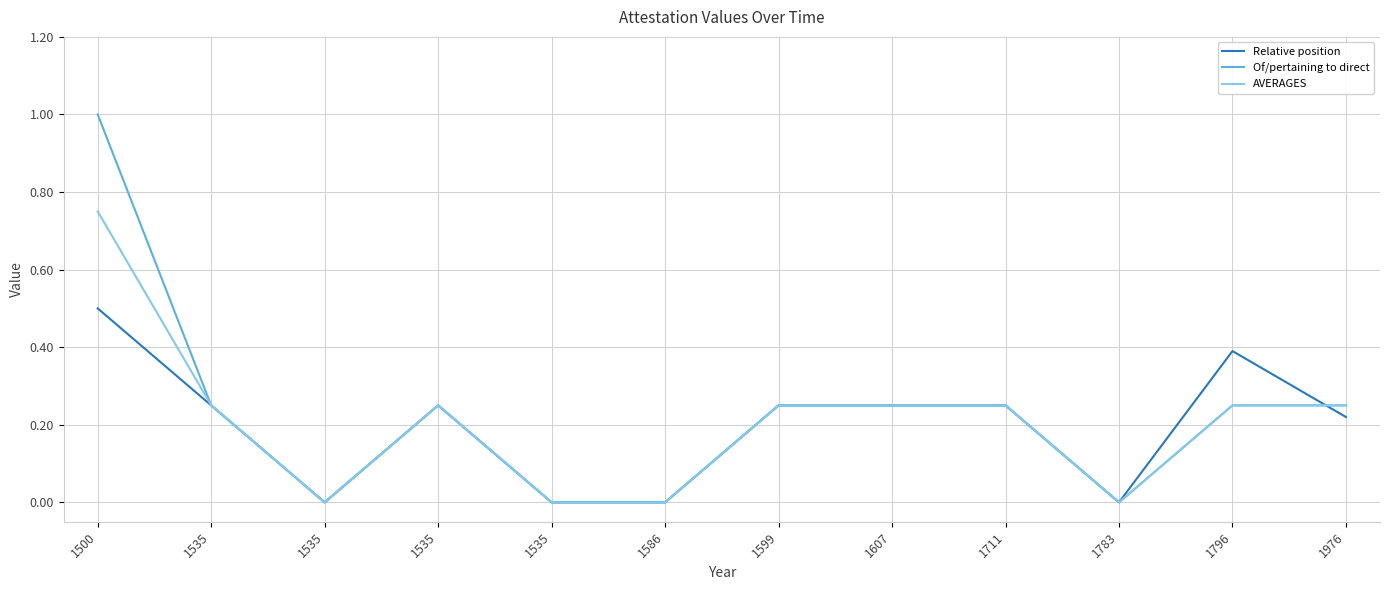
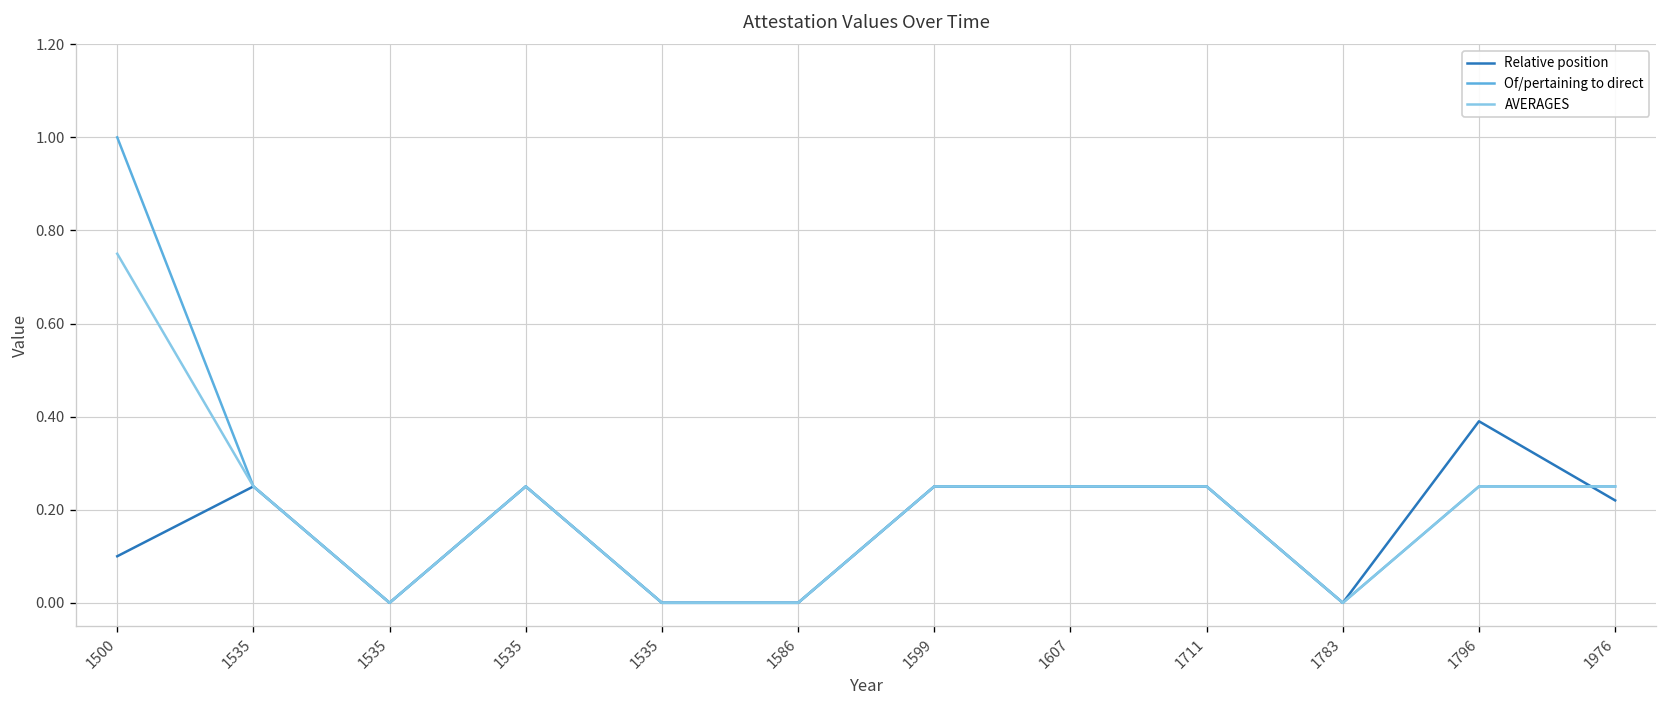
Relative position, 1500: 0.5 -> 0.1
